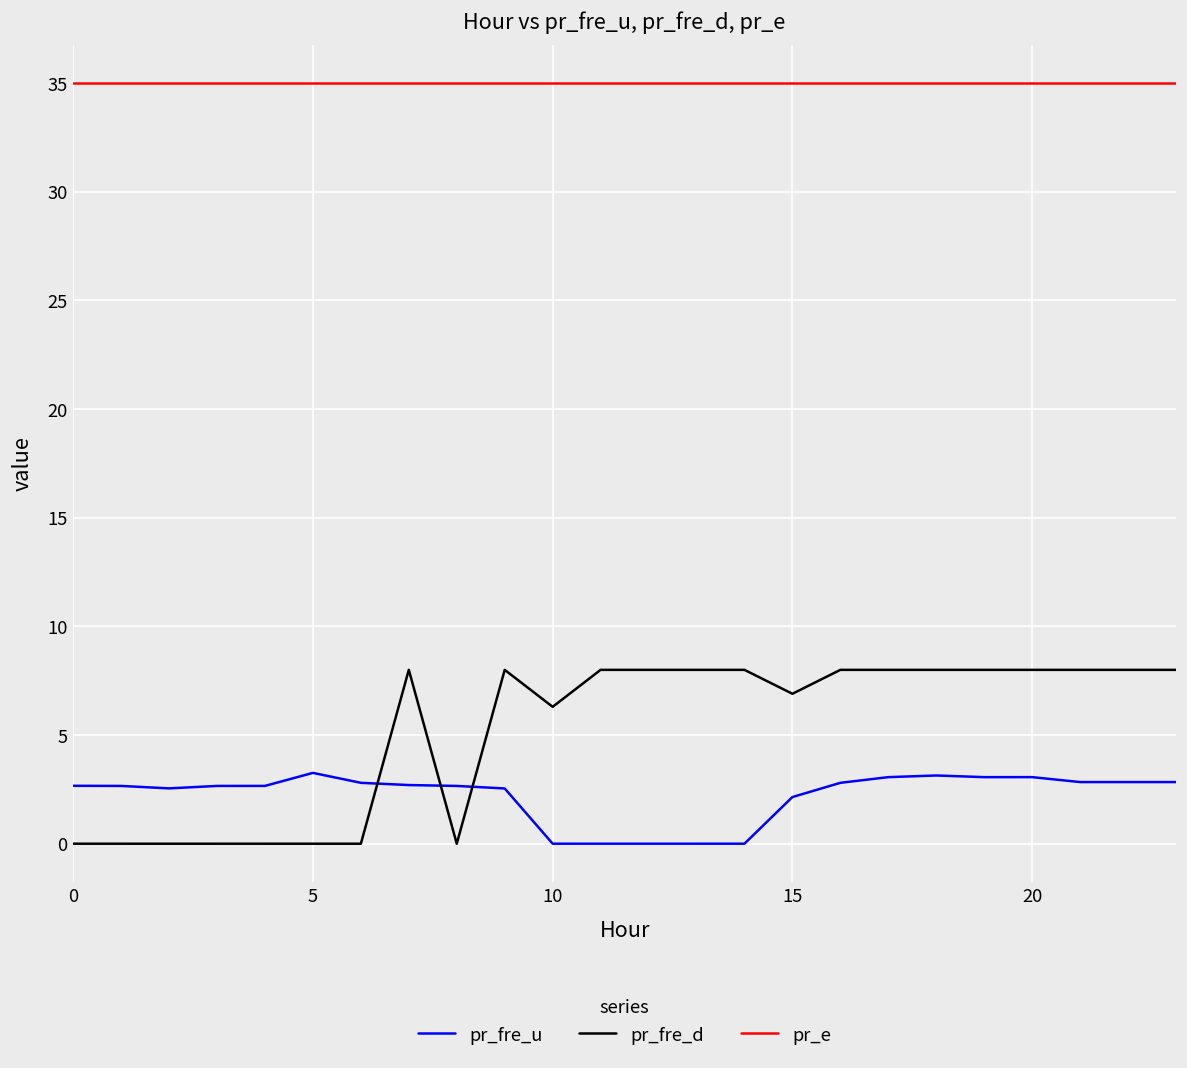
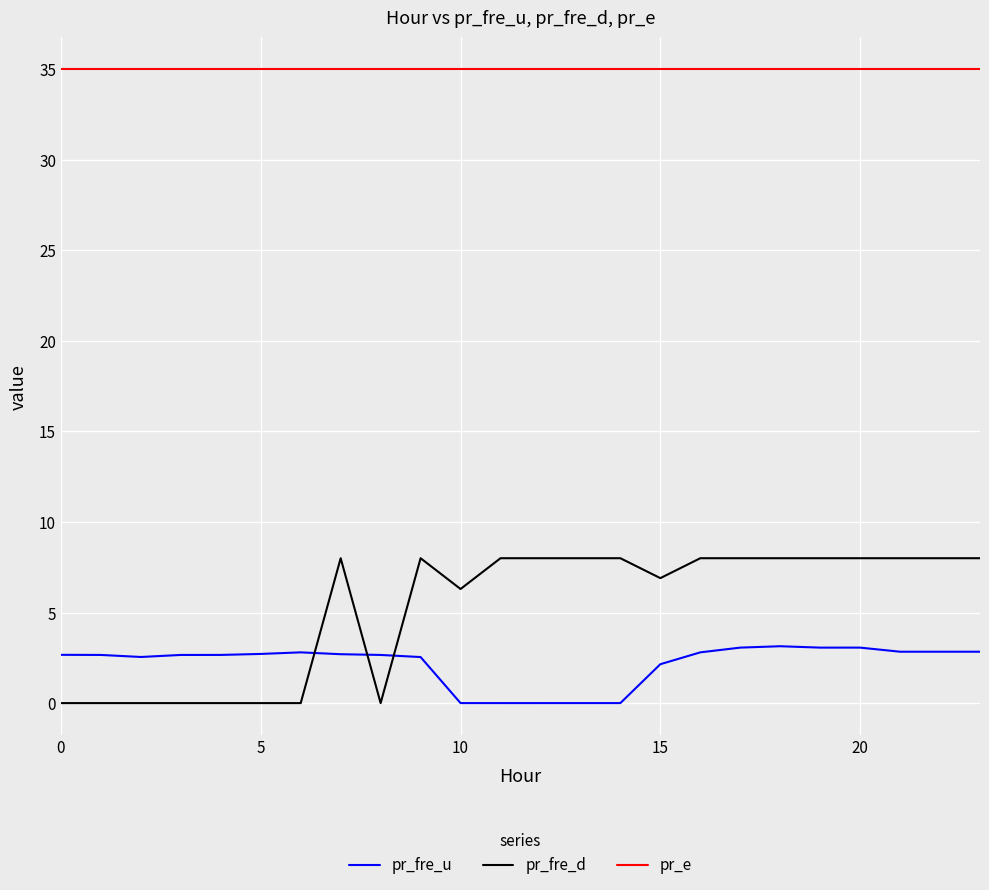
pr_fre_u, 5: 3.3 -> 2.7
